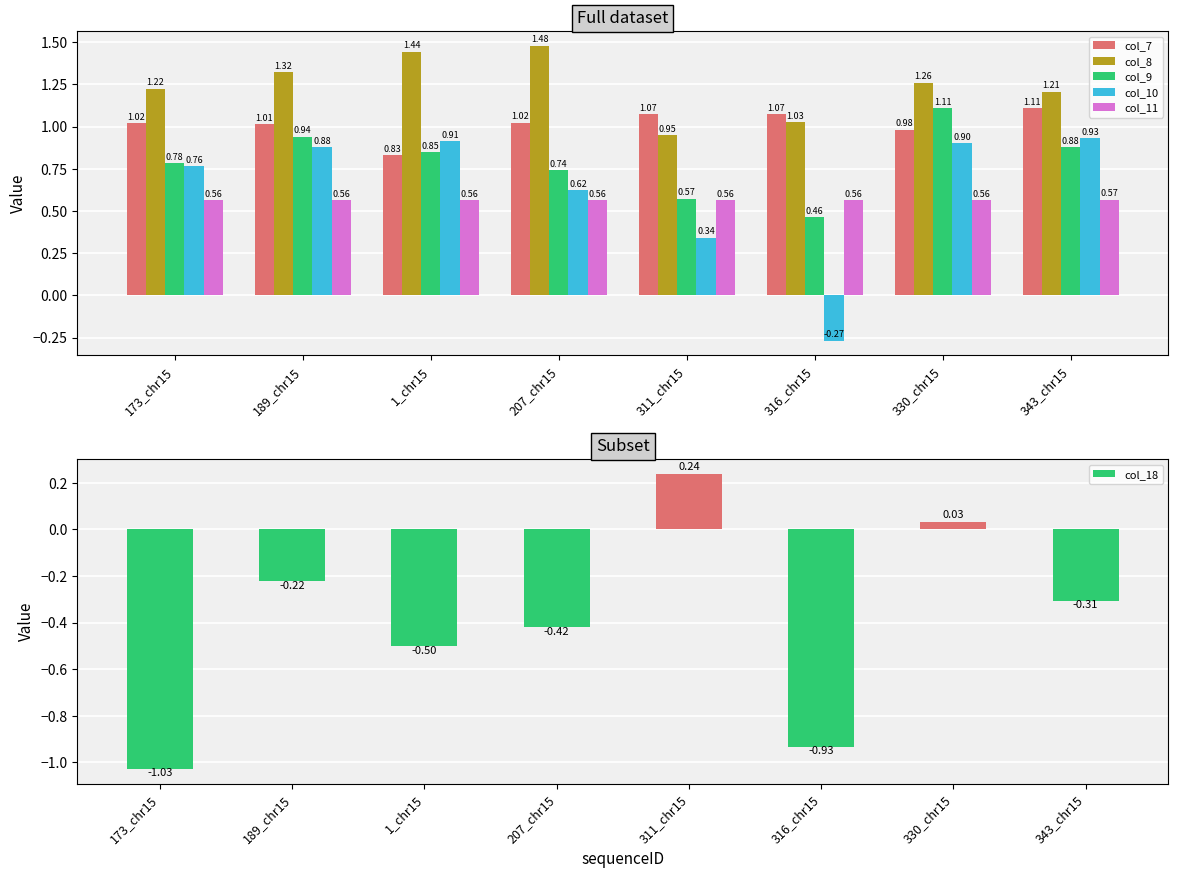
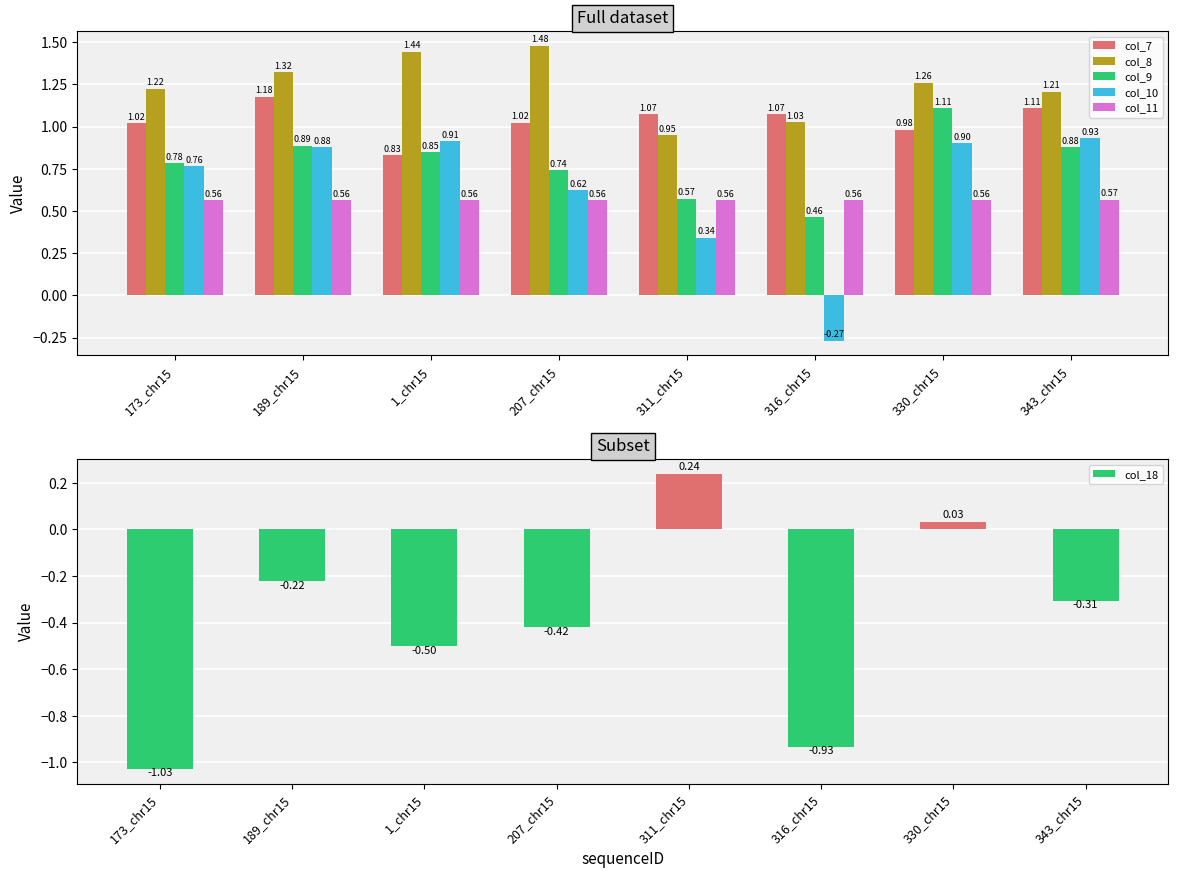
Full dataset, col_7, 189_chr15: 1.01 -> 1.18
Full dataset, col_9, 189_chr15: 0.94 -> 0.89
